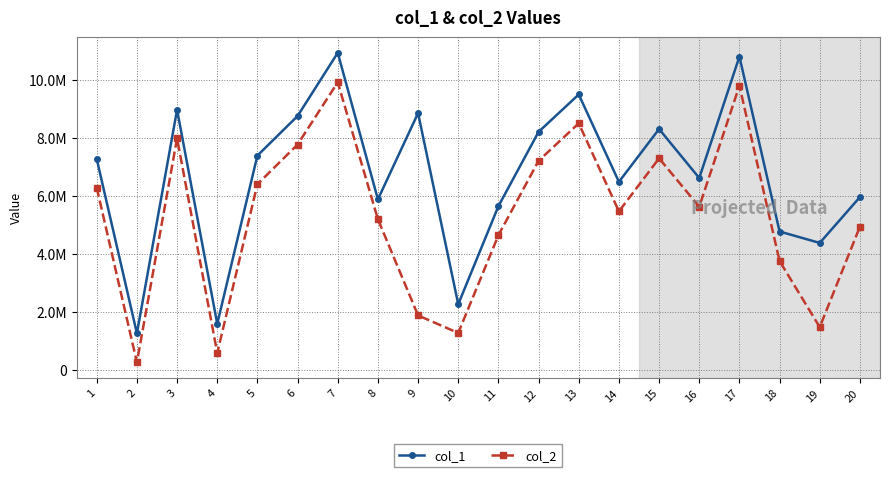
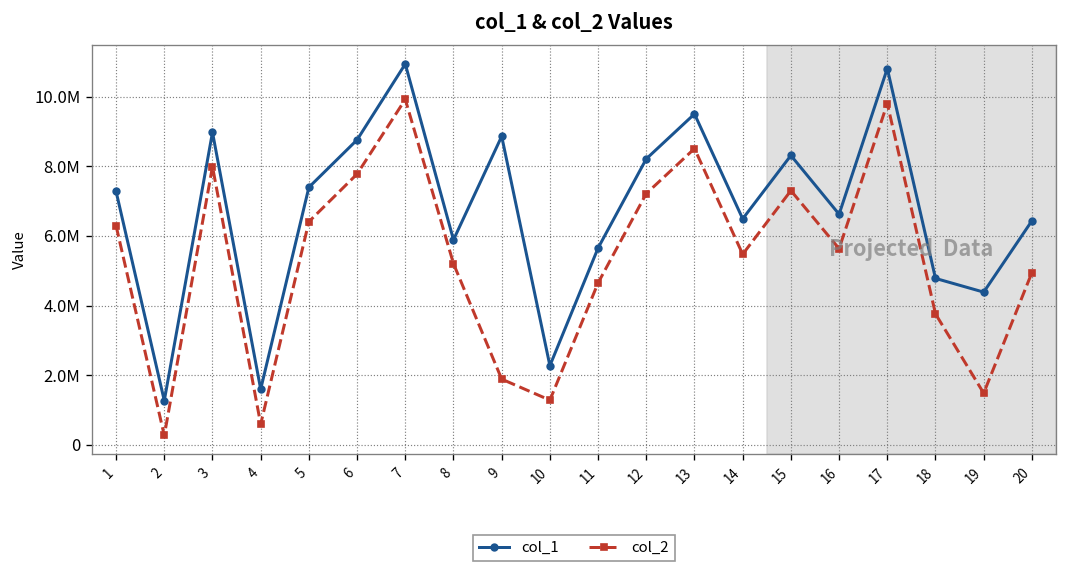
col_1, 20: 6000000 -> 6400000
